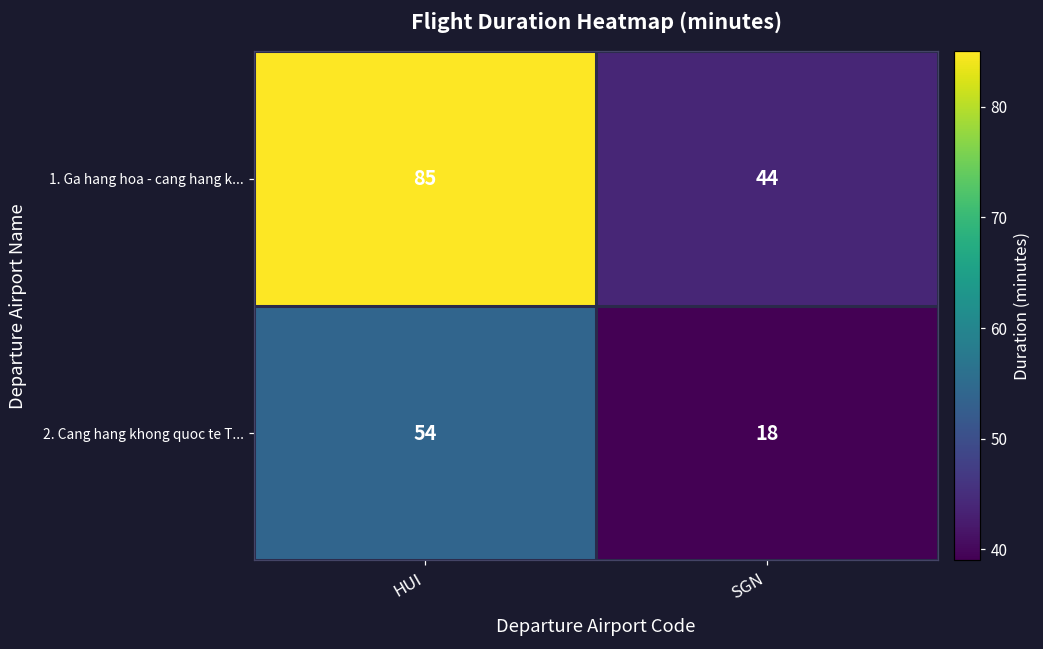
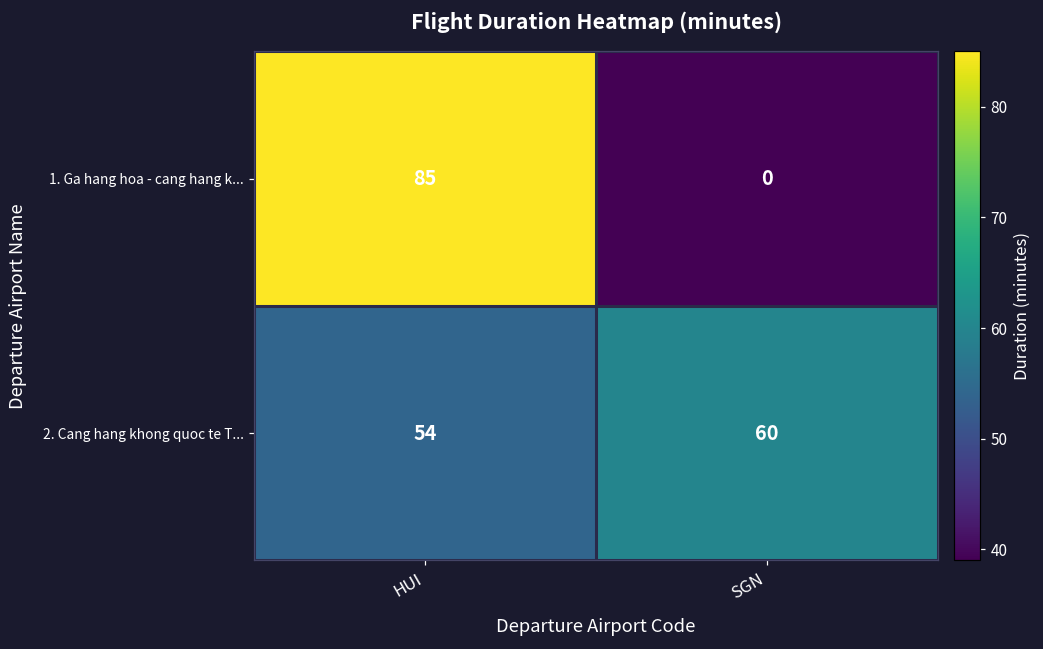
1. Ga hang hoa - cang hang k..., SGN: 44 -> 0
2. Cang hang khong quoc te T..., SGN: 18 -> 60
